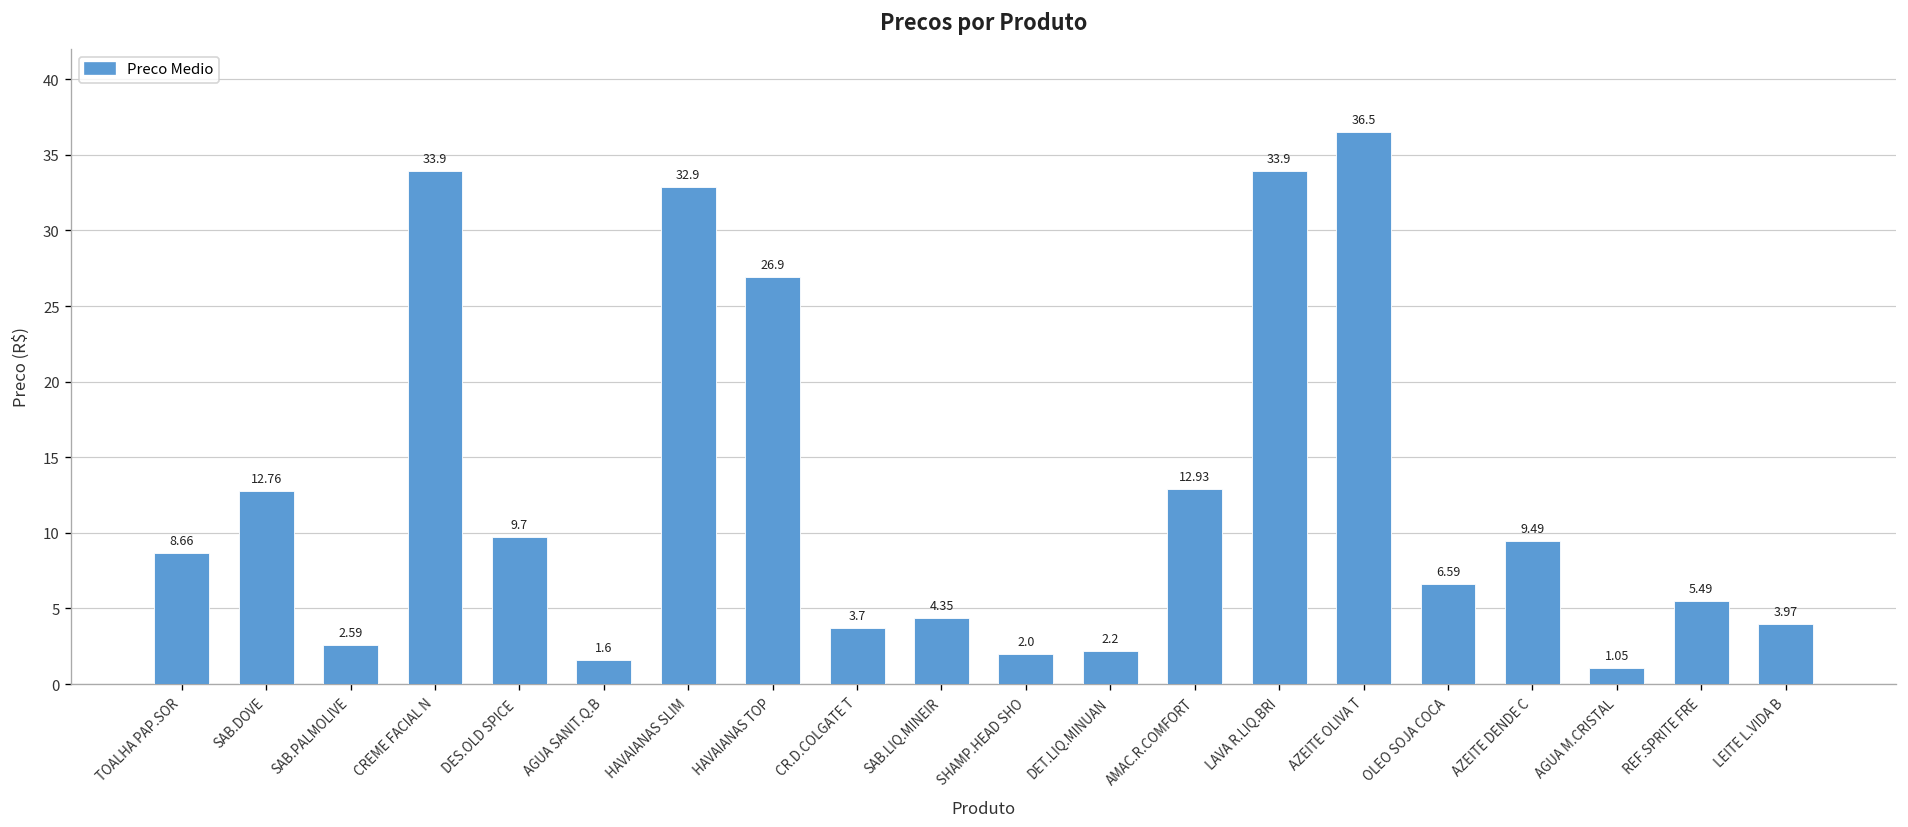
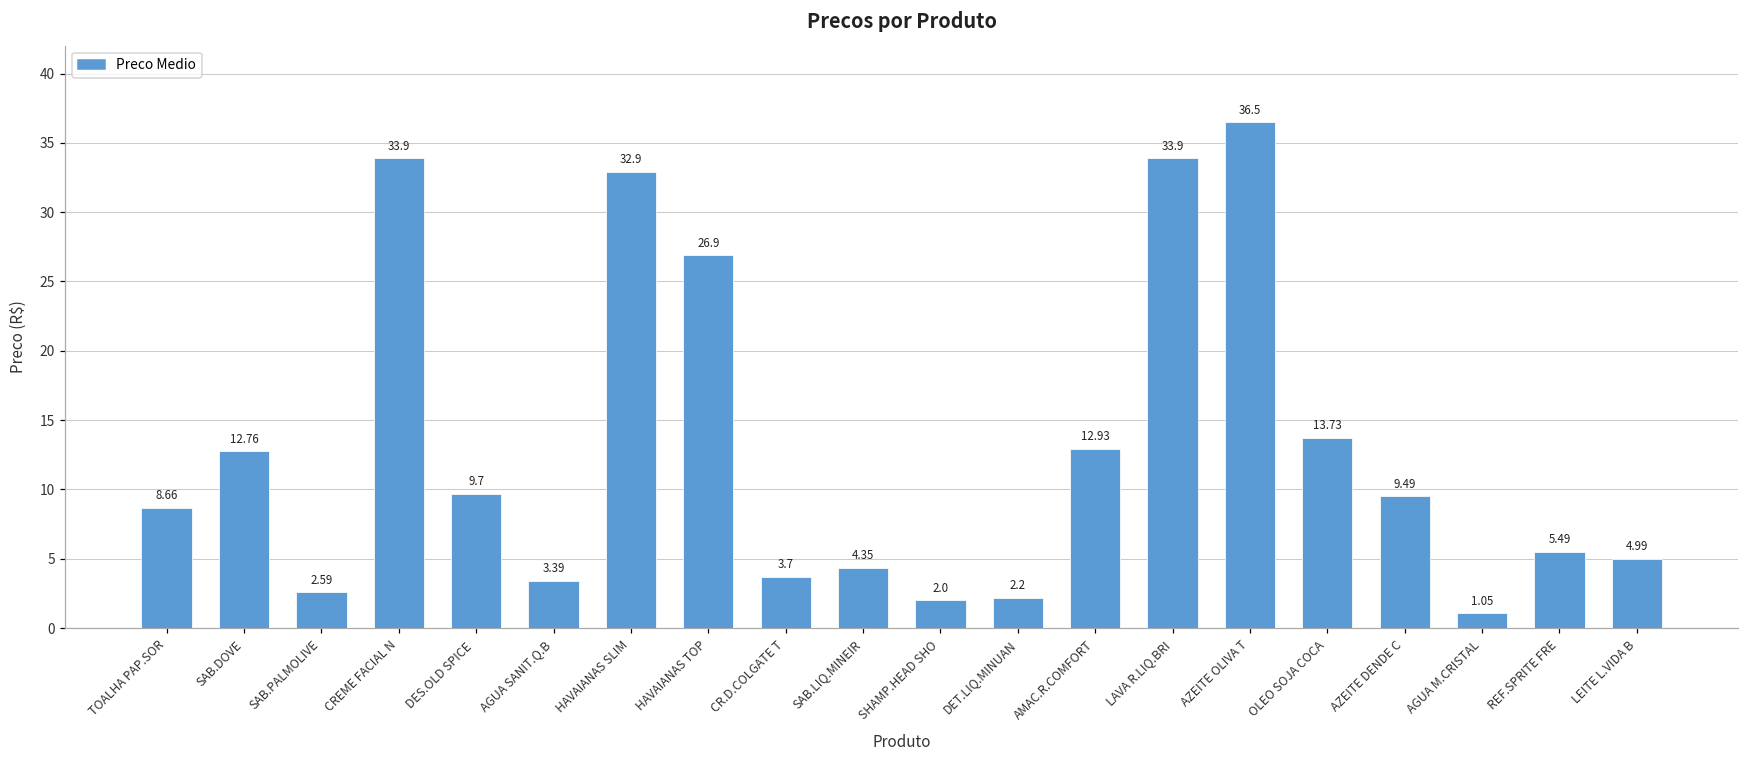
AGUA SANIT.Q.B: 1.6 -> 3.39
OLEO SOJA COCA: 6.59 -> 13.73
LEITE L.VIDA B: 3.97 -> 4.99
